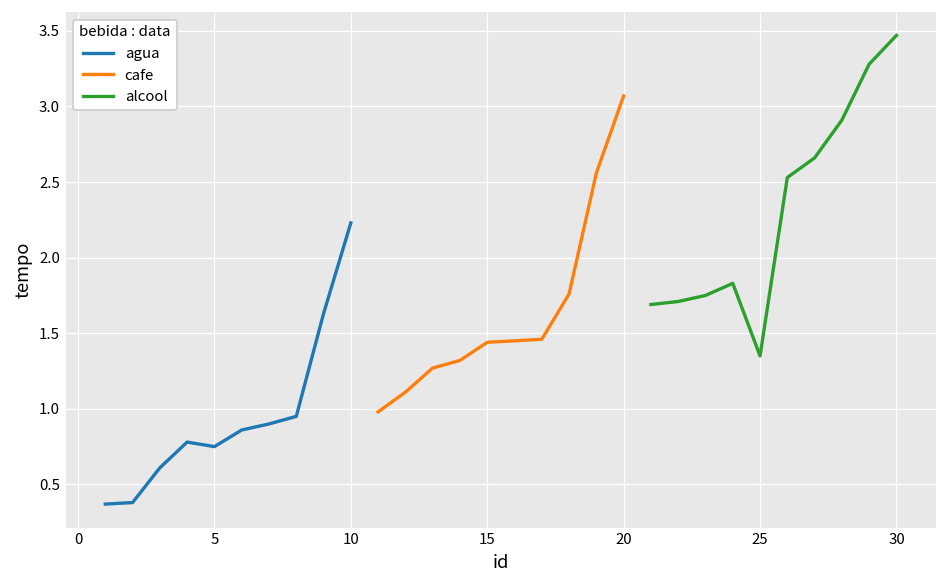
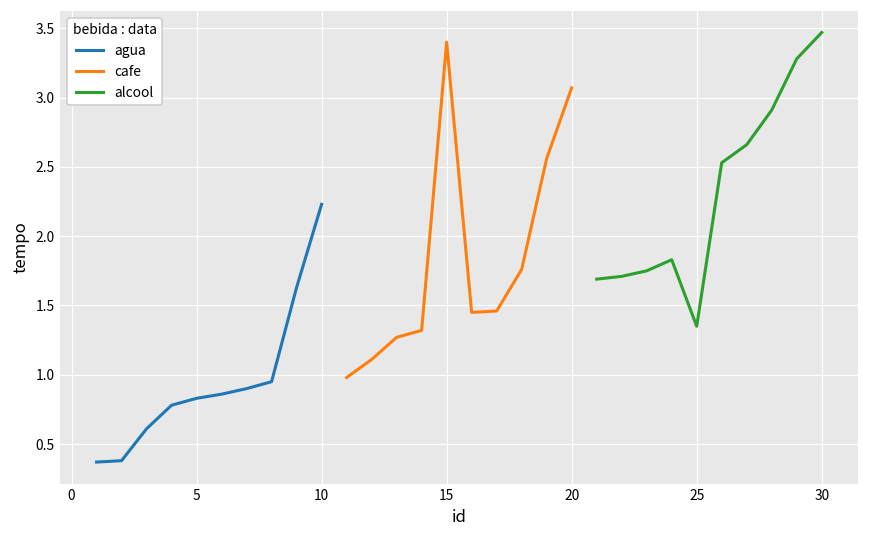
agua, 5: 0.75 -> 0.83
cafe, 15: 1.44 -> 3.40
